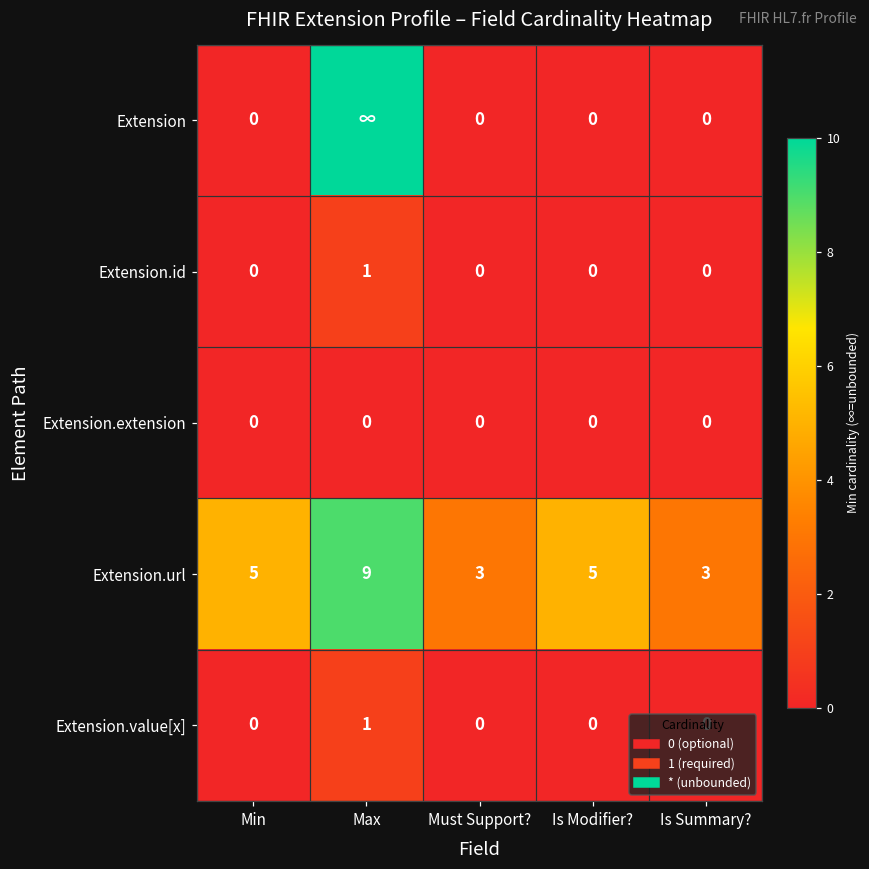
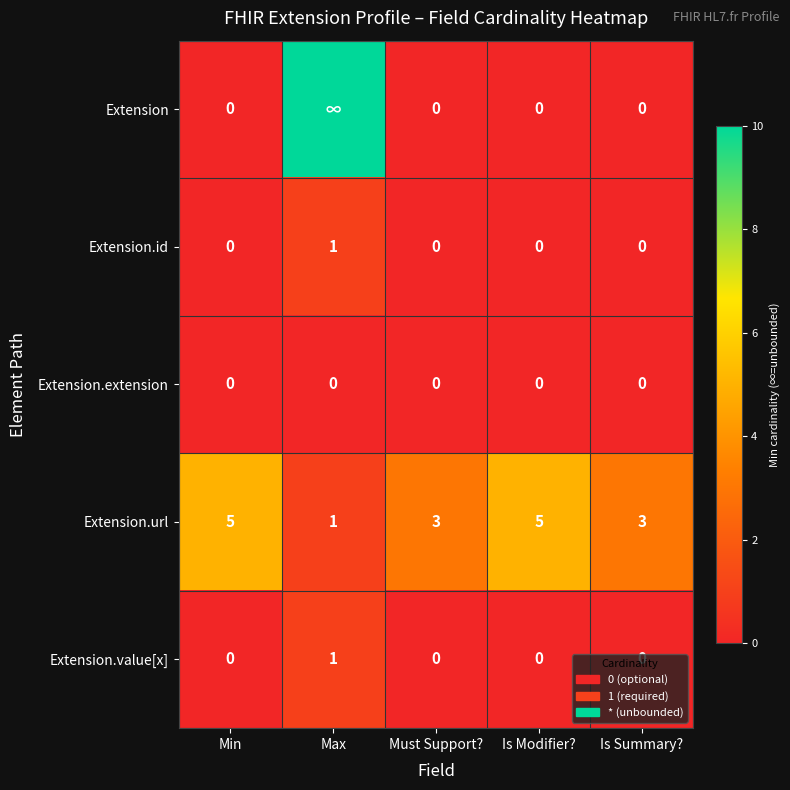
Extension.url, Max: 9 -> 1
